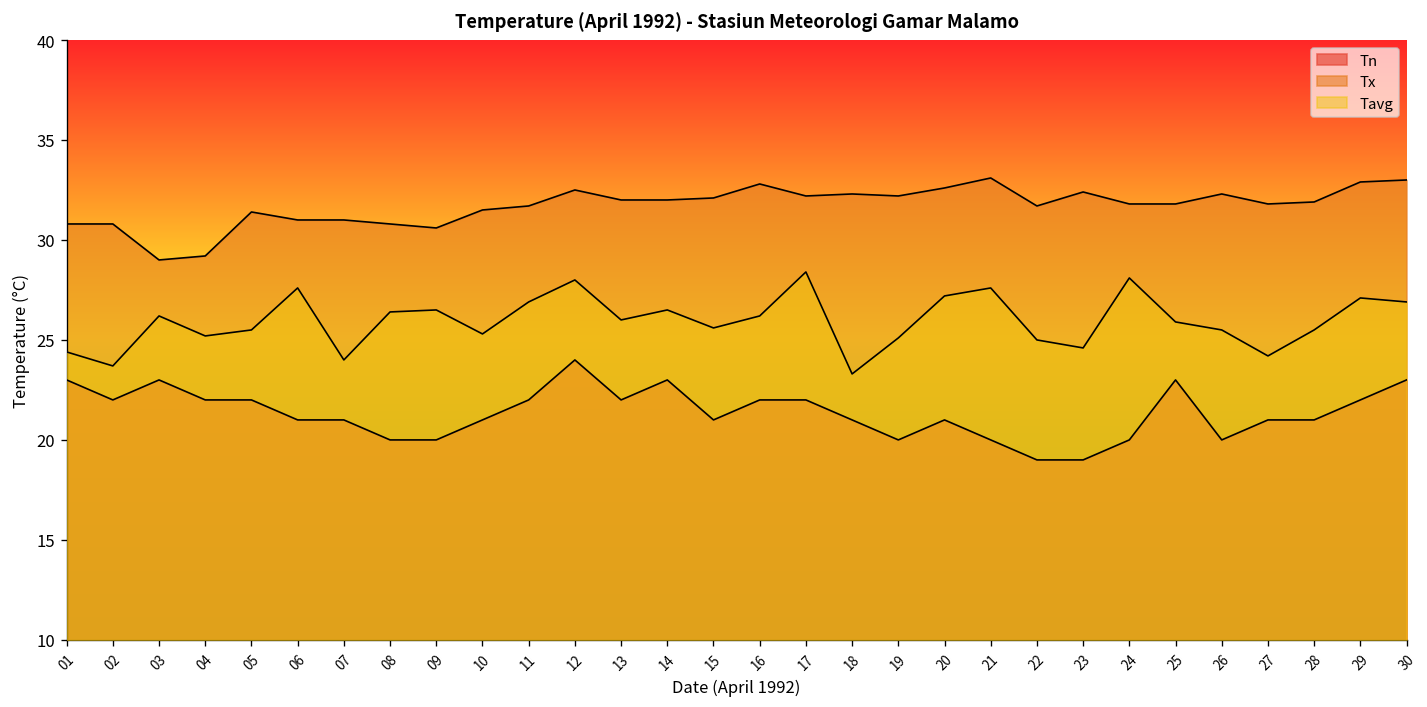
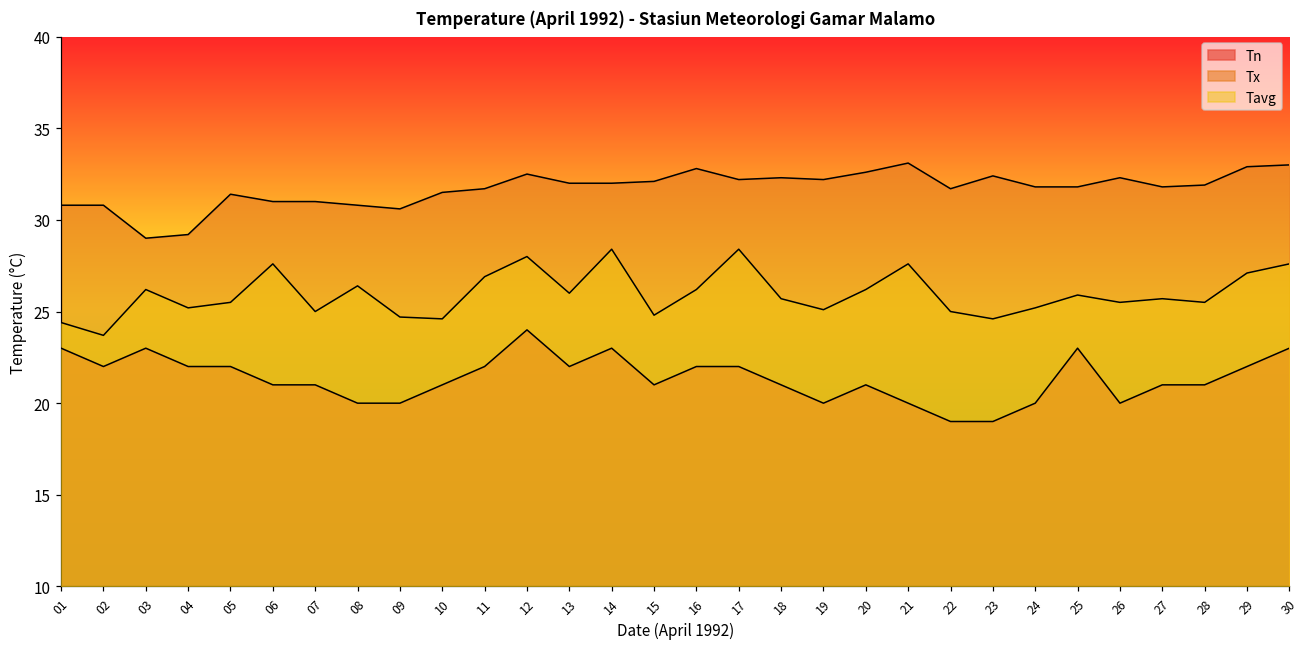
Tavg, 07: 24 -> 25
Tavg, 09: 26.5 -> 24.7
Tavg, 10: 25.3 -> 24.6
Tavg, 14: 26.5 -> 28.4
Tavg, 15: 25.6 -> 24.8
Tavg, 18: 23.3 -> 25.7
Tavg, 20: 27.2 -> 26.2
Tavg, 24: 28.1 -> 25.2
Tavg, 27: 24.2 -> 25.7
Tavg, 30: 26.9 -> 27.6
